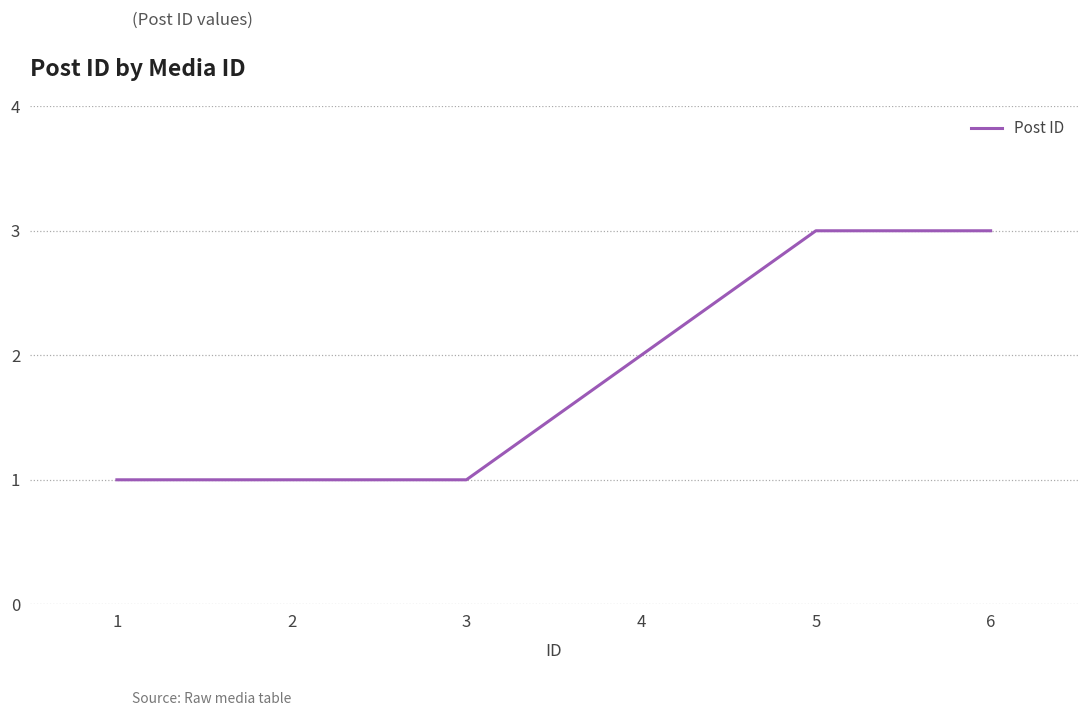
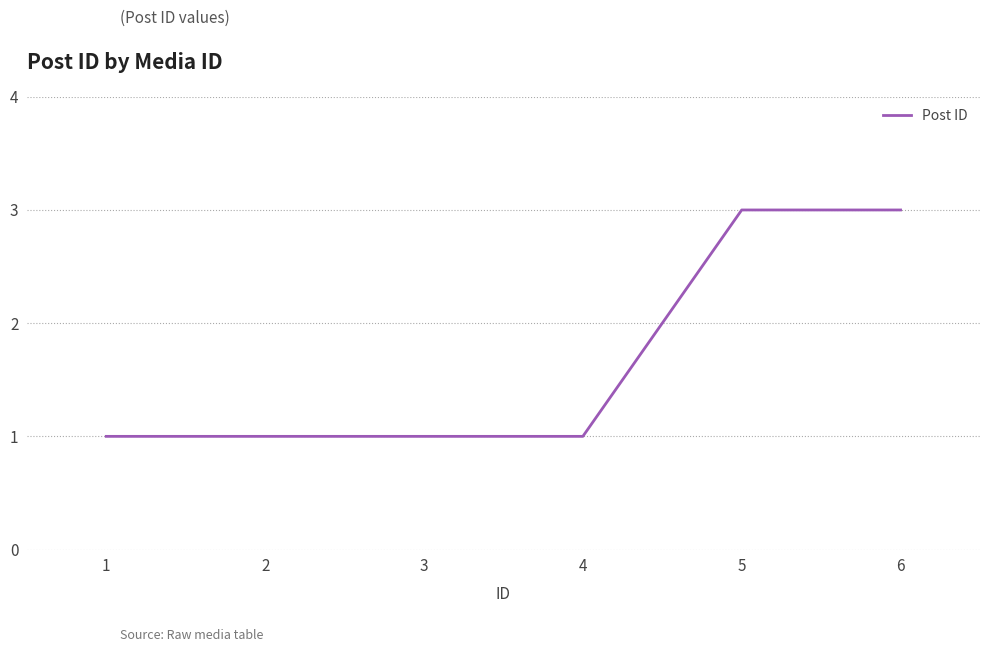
4: 2 -> 1
